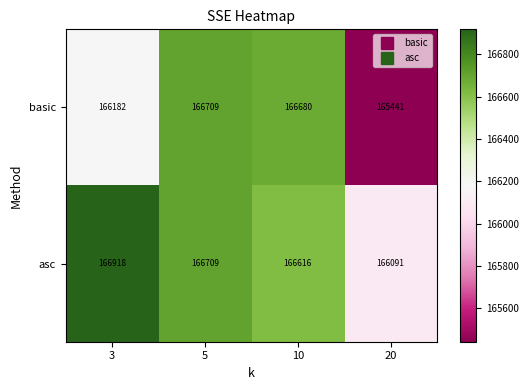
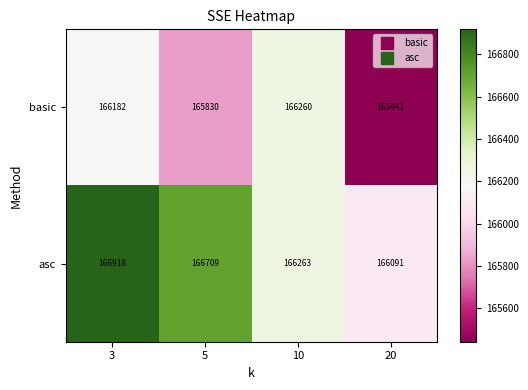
basic, 5: 166709 -> 165830
basic, 10: 166680 -> 166260
asc, 10: 166616 -> 166263
